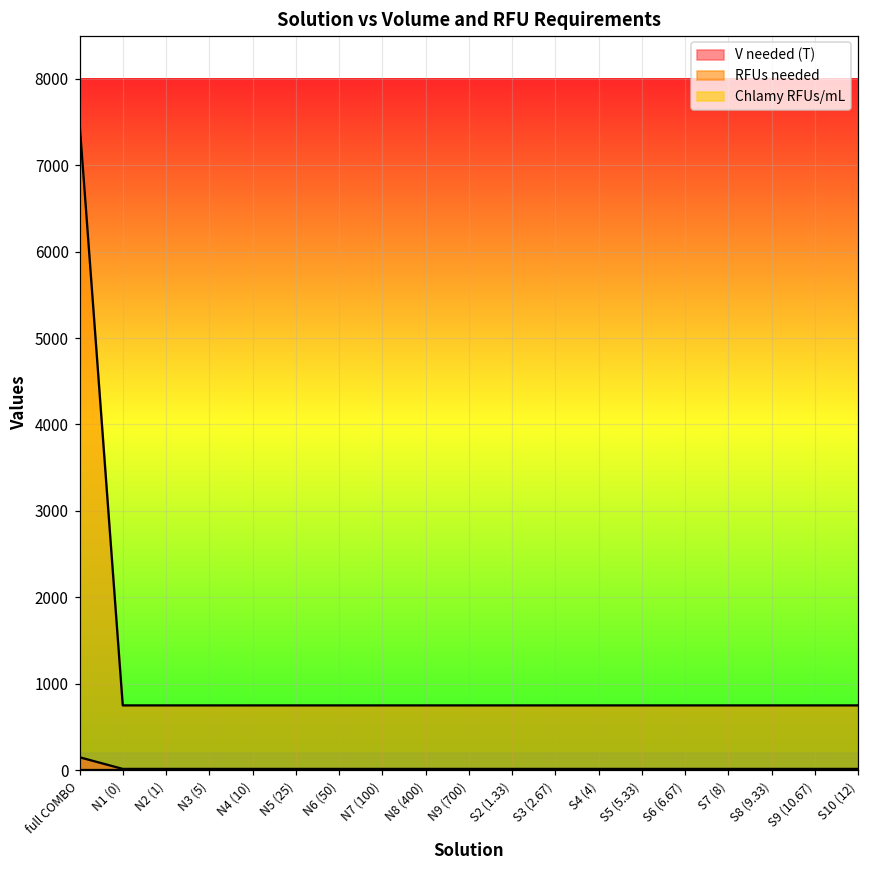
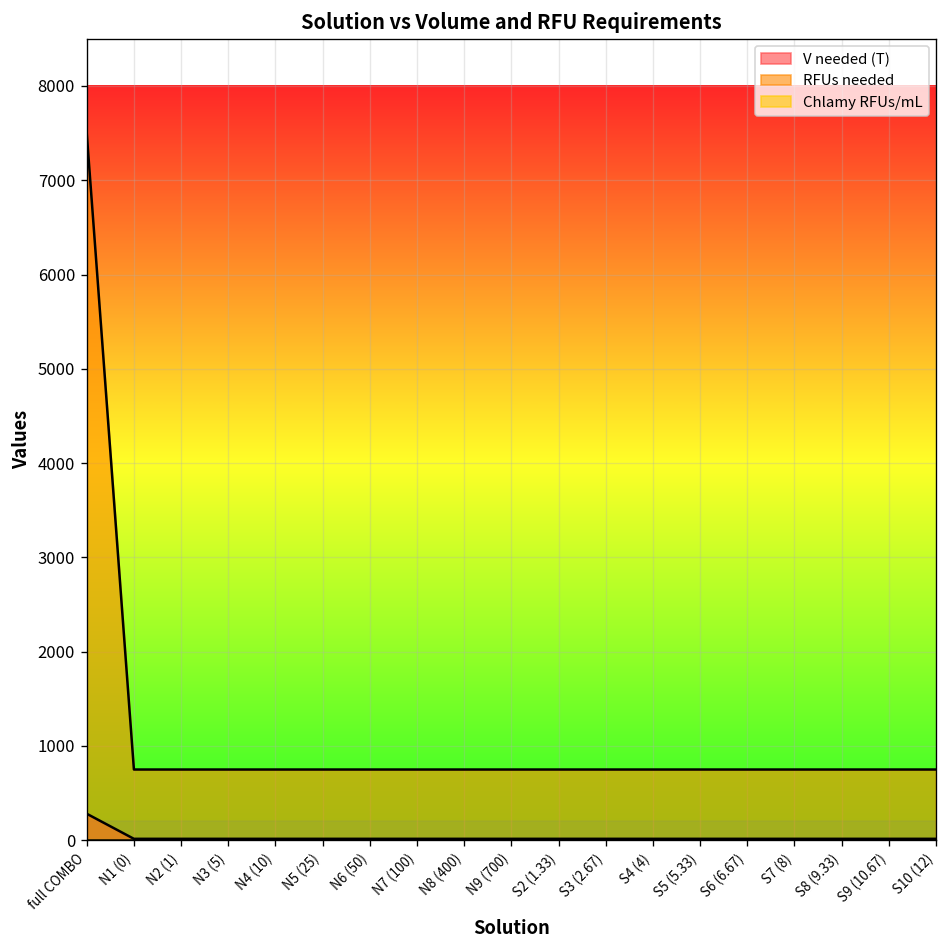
V needed (T), full COMBO: 200 -> 300
